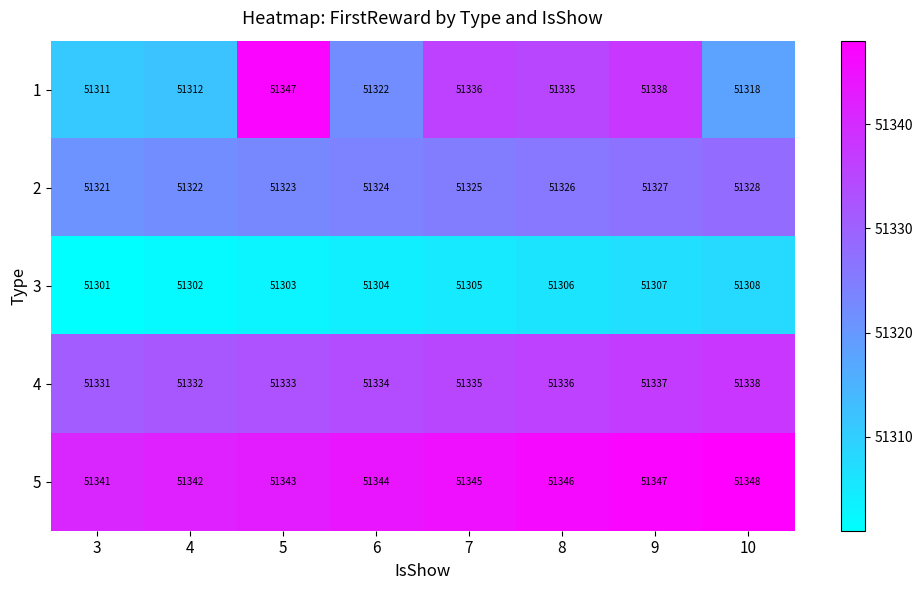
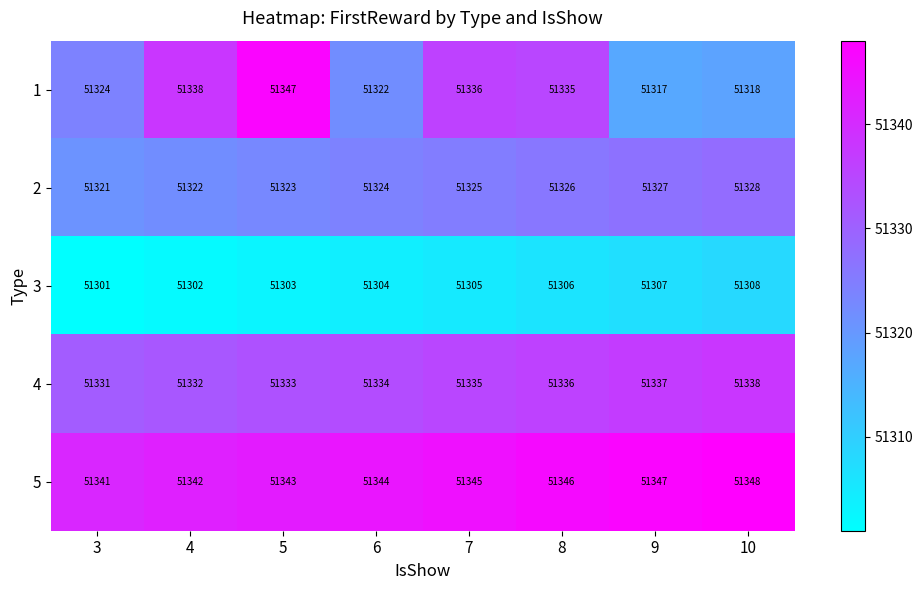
1, 3: 51311 -> 51324
1, 4: 51312 -> 51338
1, 9: 51338 -> 51317
